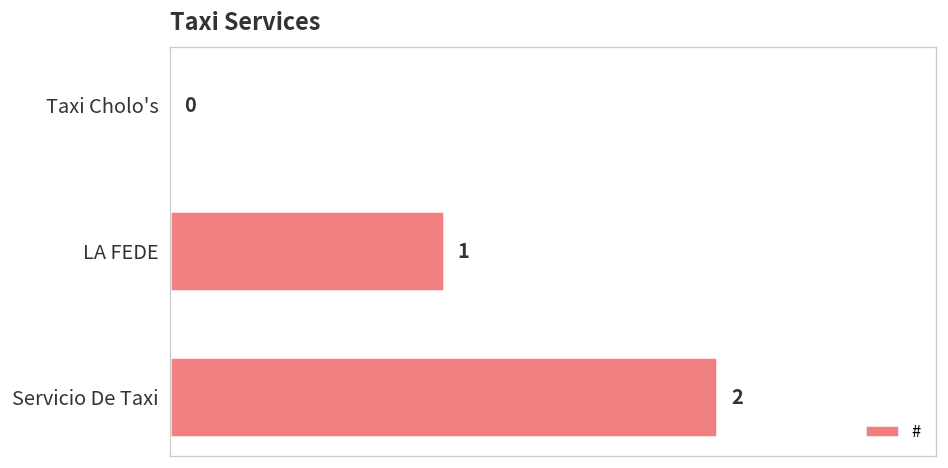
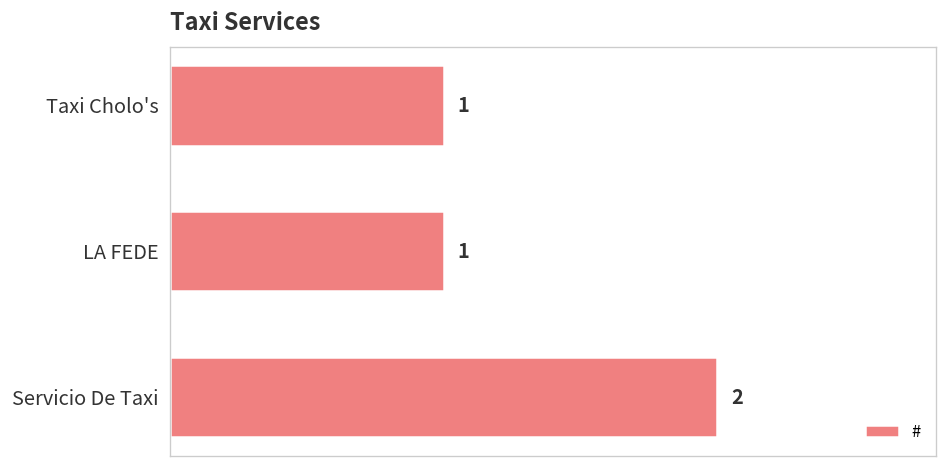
Taxi Cholo's: 0 -> 1
